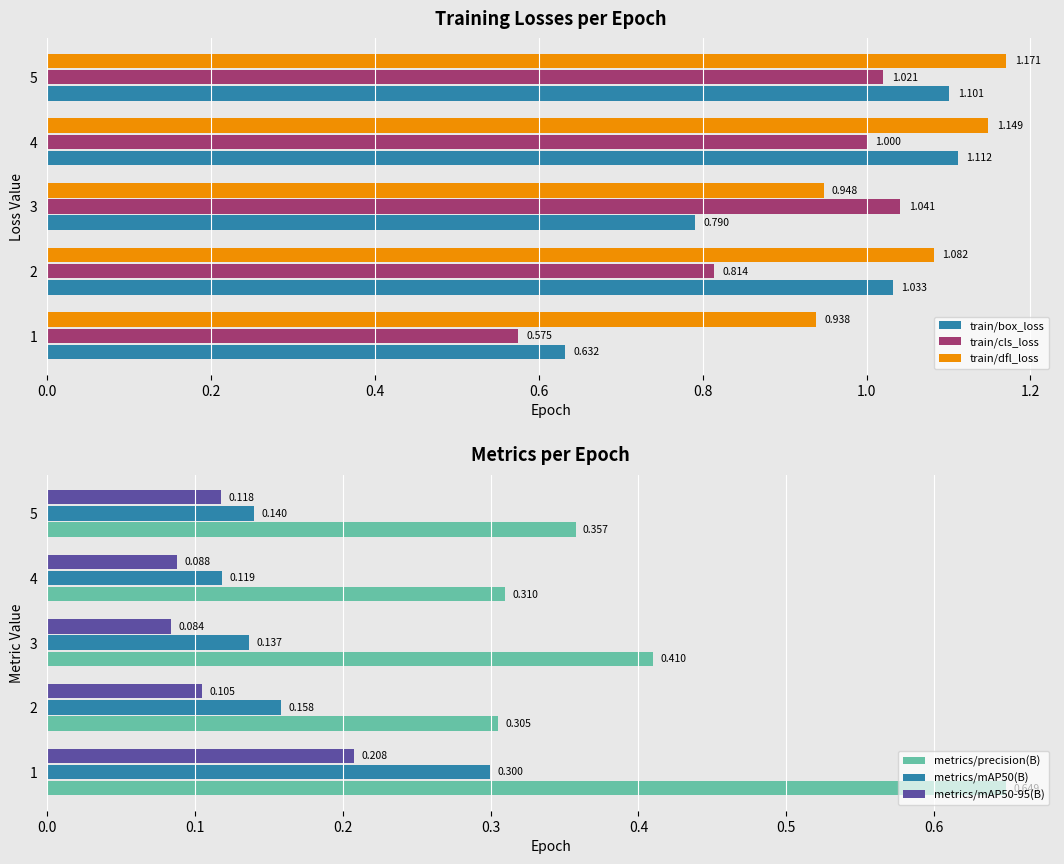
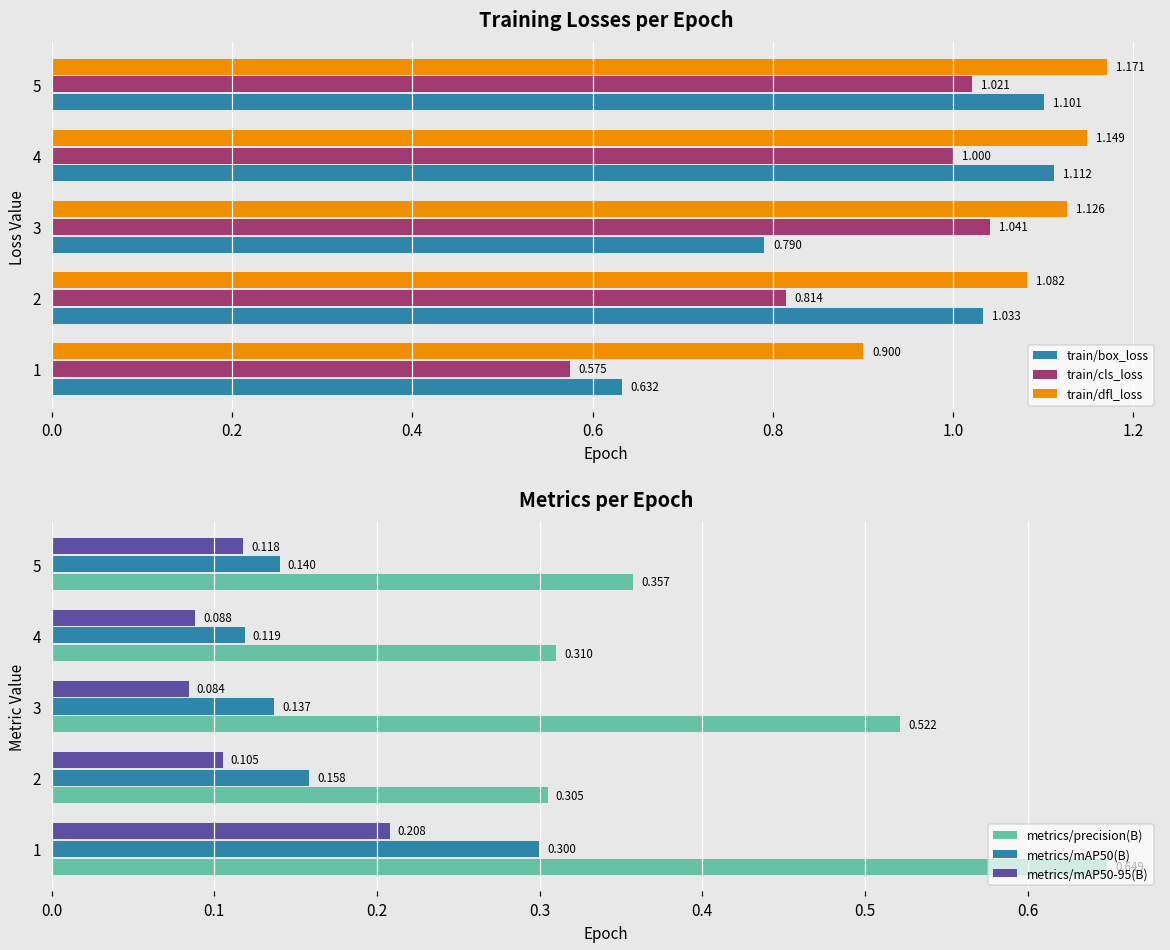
Training Losses per Epoch, train/dfl_loss, 3: 0.948 -> 1.126
Training Losses per Epoch, train/dfl_loss, 1: 0.938 -> 0.900
Metrics per Epoch, metrics/precision(B), 3: 0.410 -> 0.522
